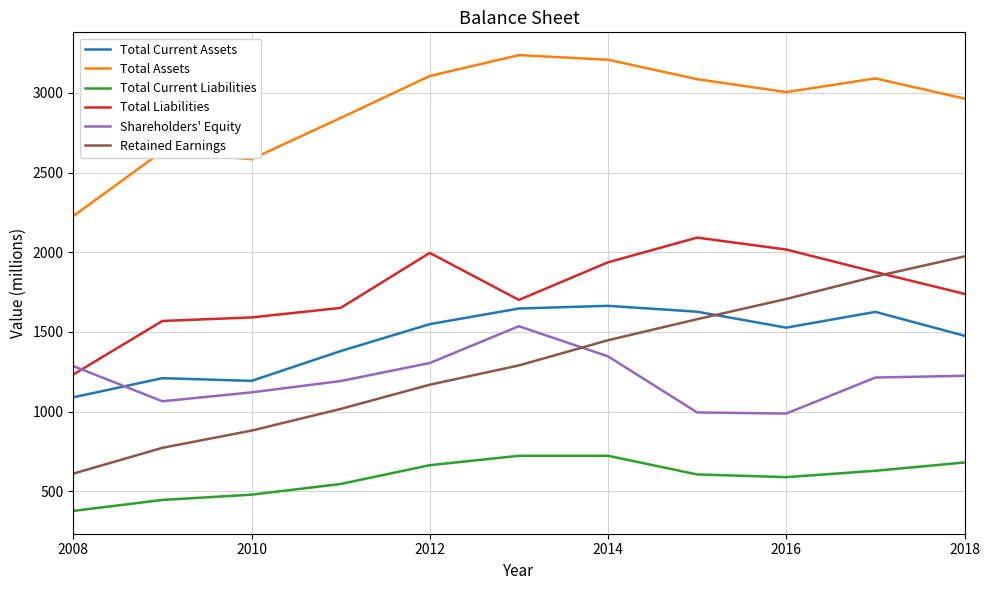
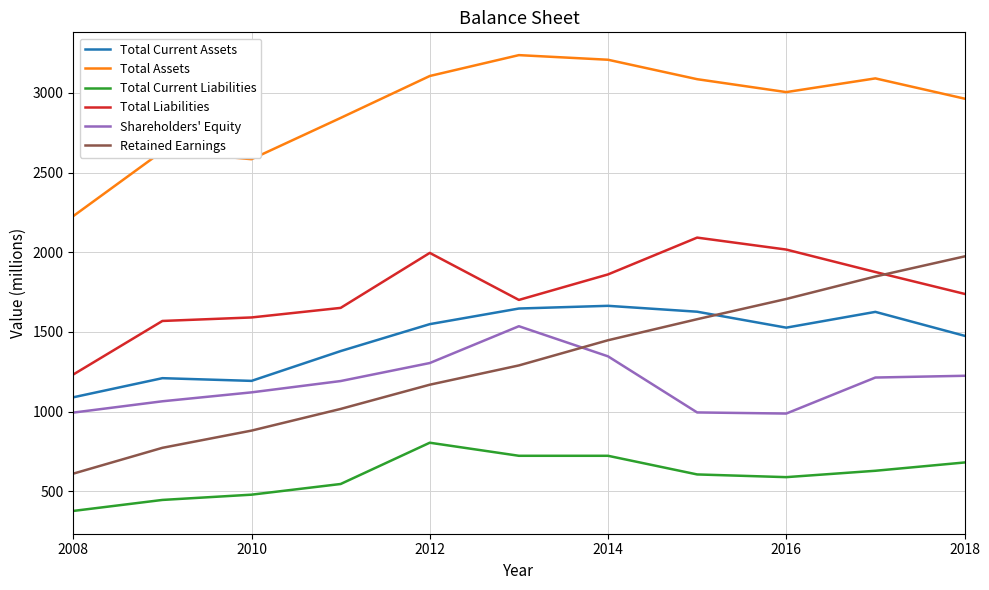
Shareholders' Equity, 2008: 1290 -> 990
Total Current Liabilities, 2012: 660 -> 810
Total Liabilities, 2014: 1940 -> 1860
